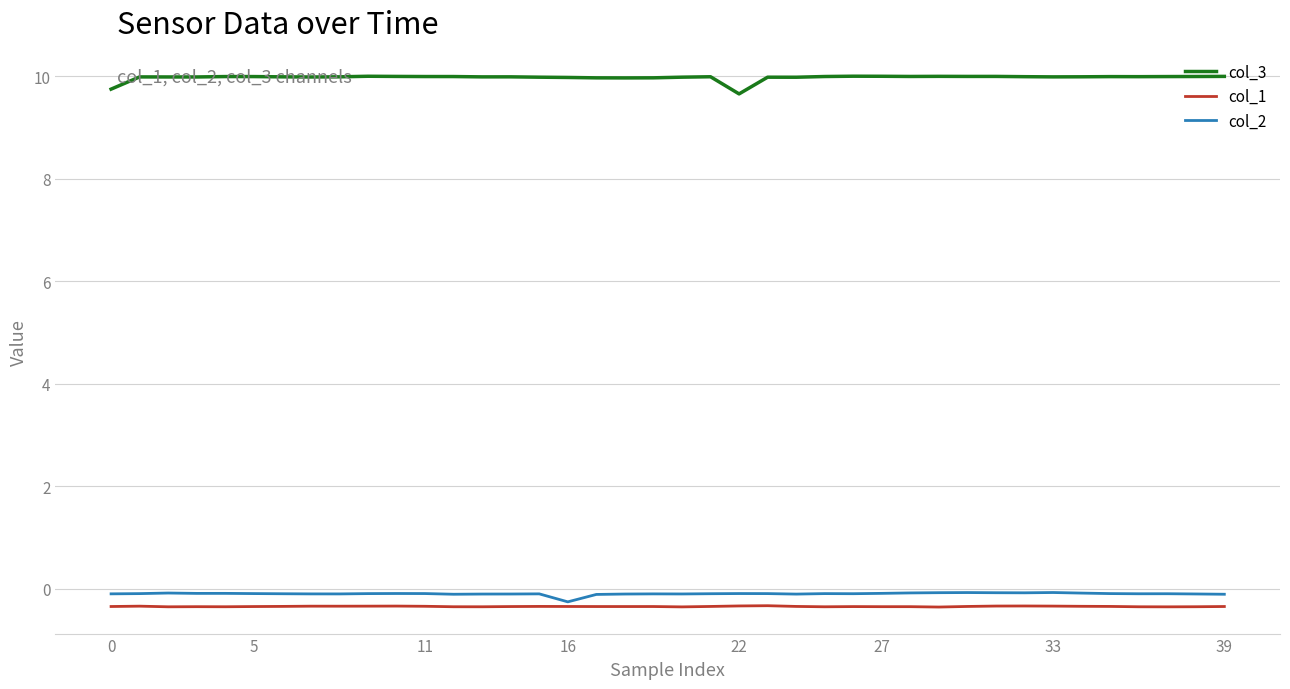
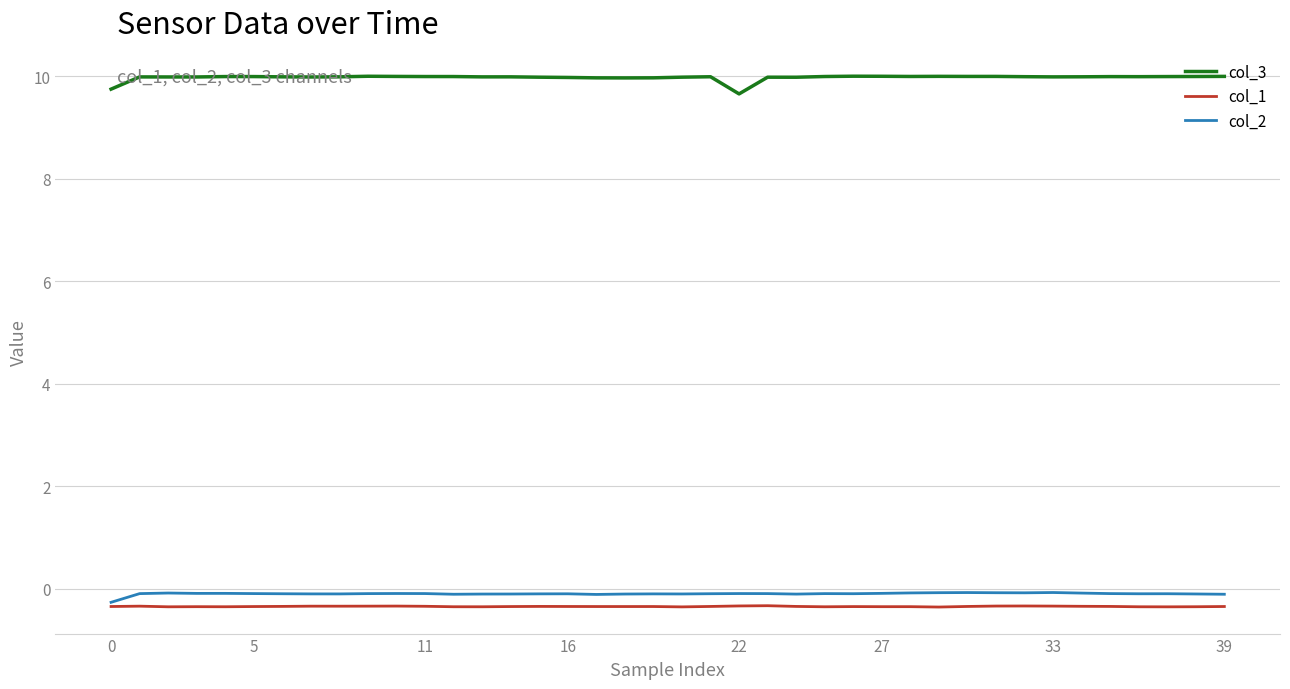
col_2, 0: -0.1 -> -0.3
col_2, 16: -0.3 -> -0.1
